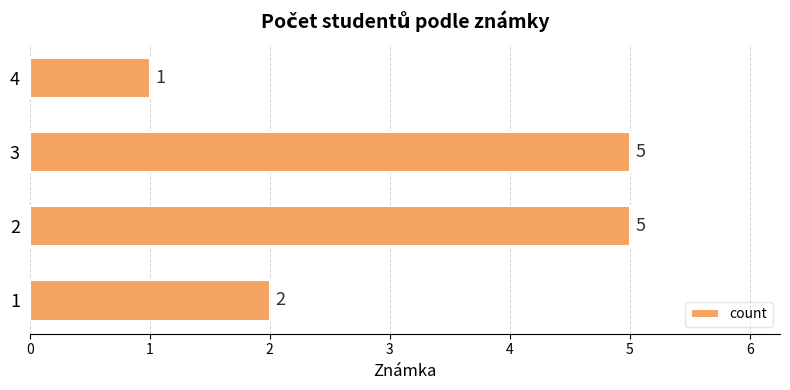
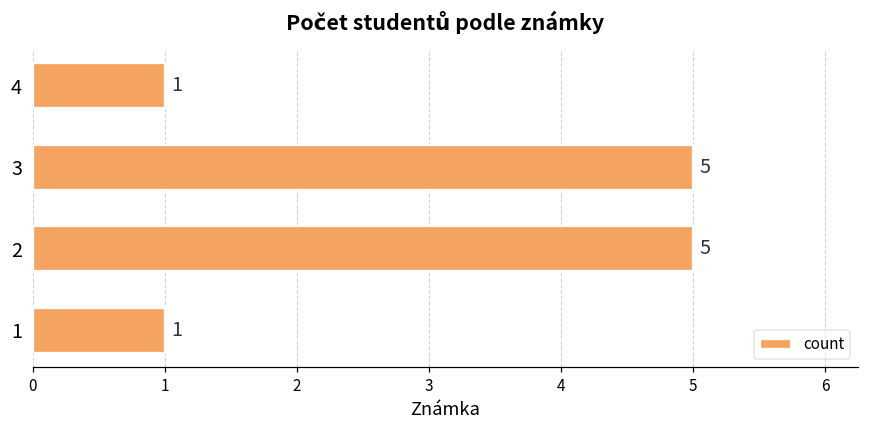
1: 2 -> 1
